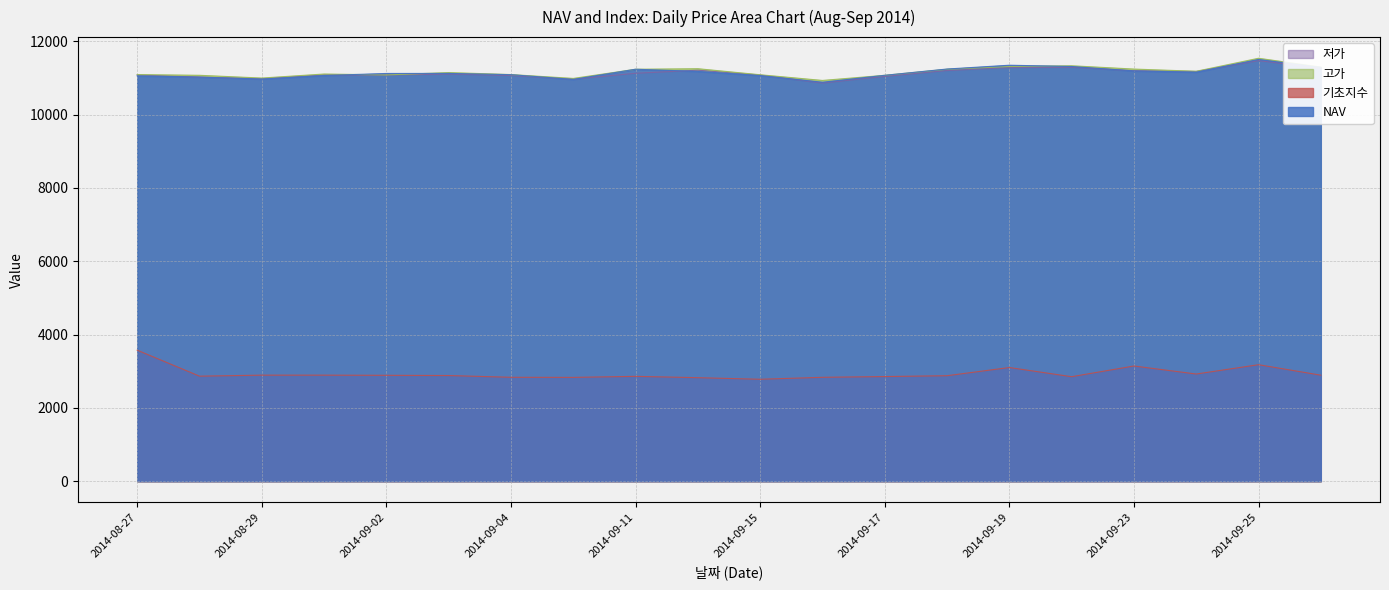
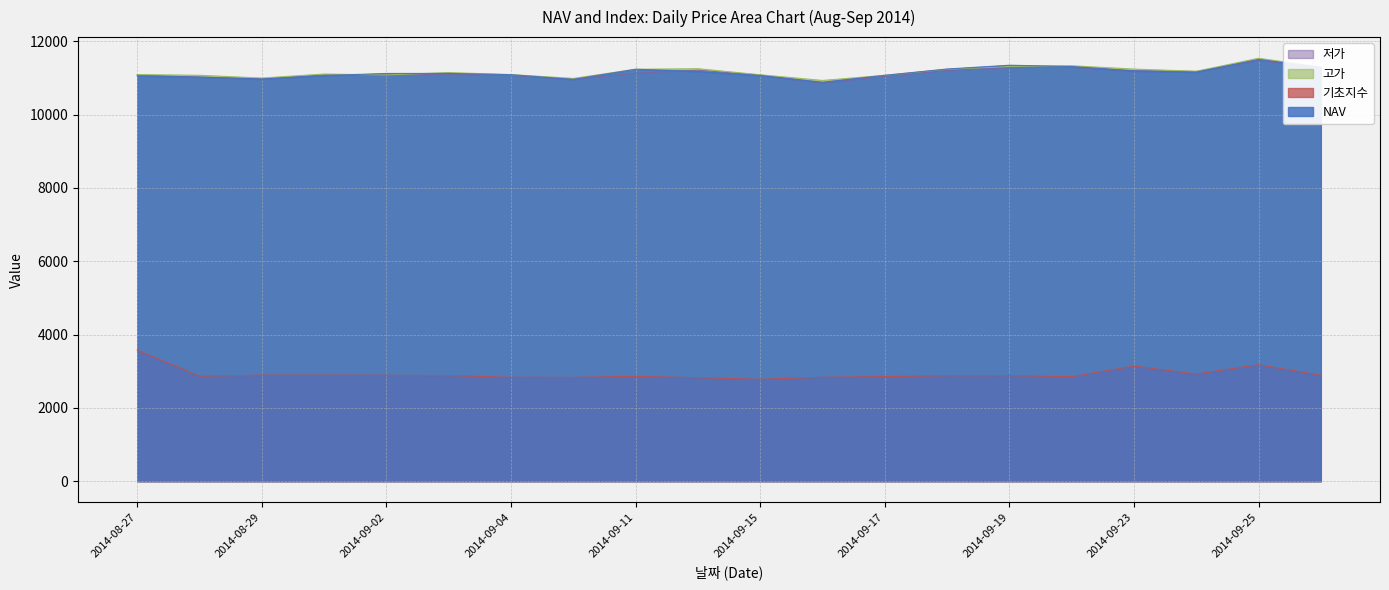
기초지수, 2014-09-19: 3100 -> 2900
